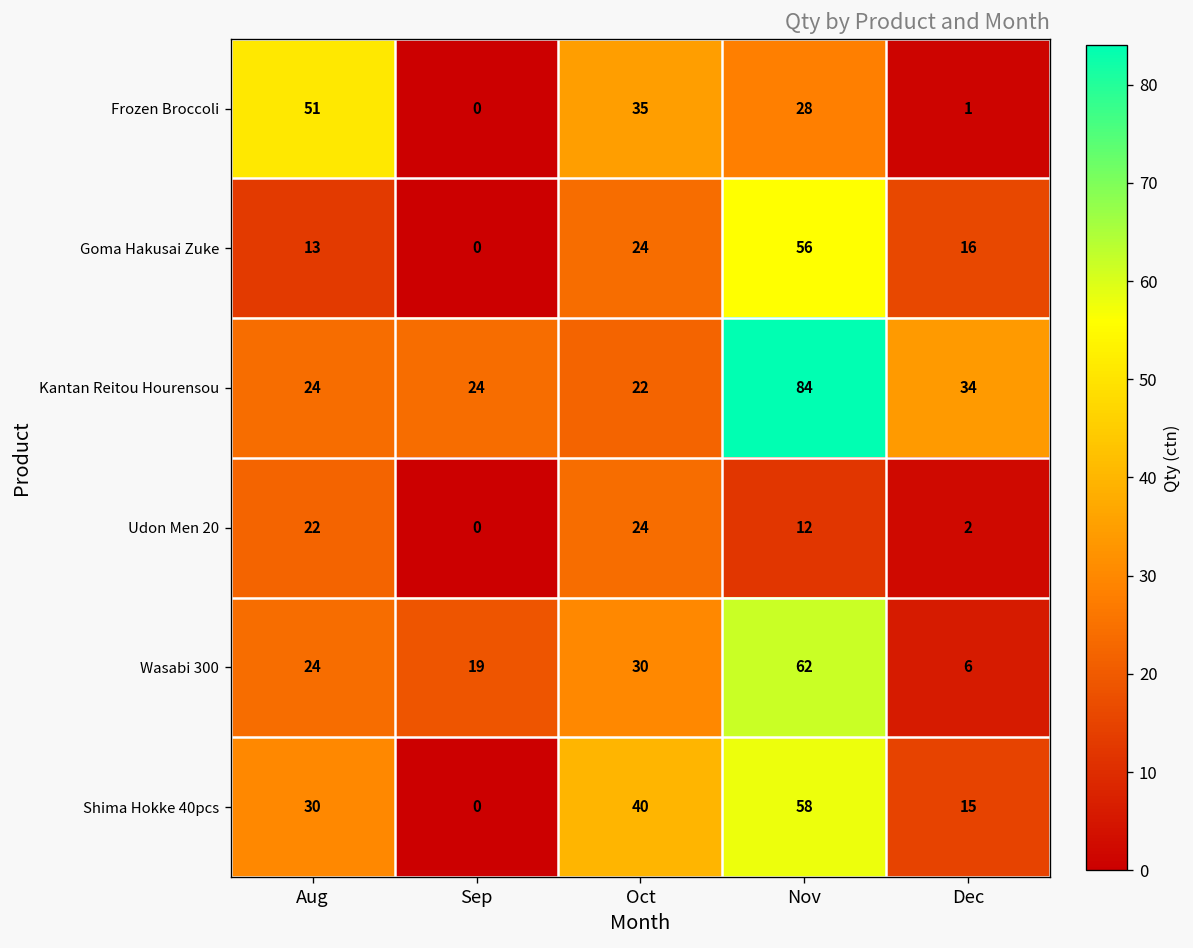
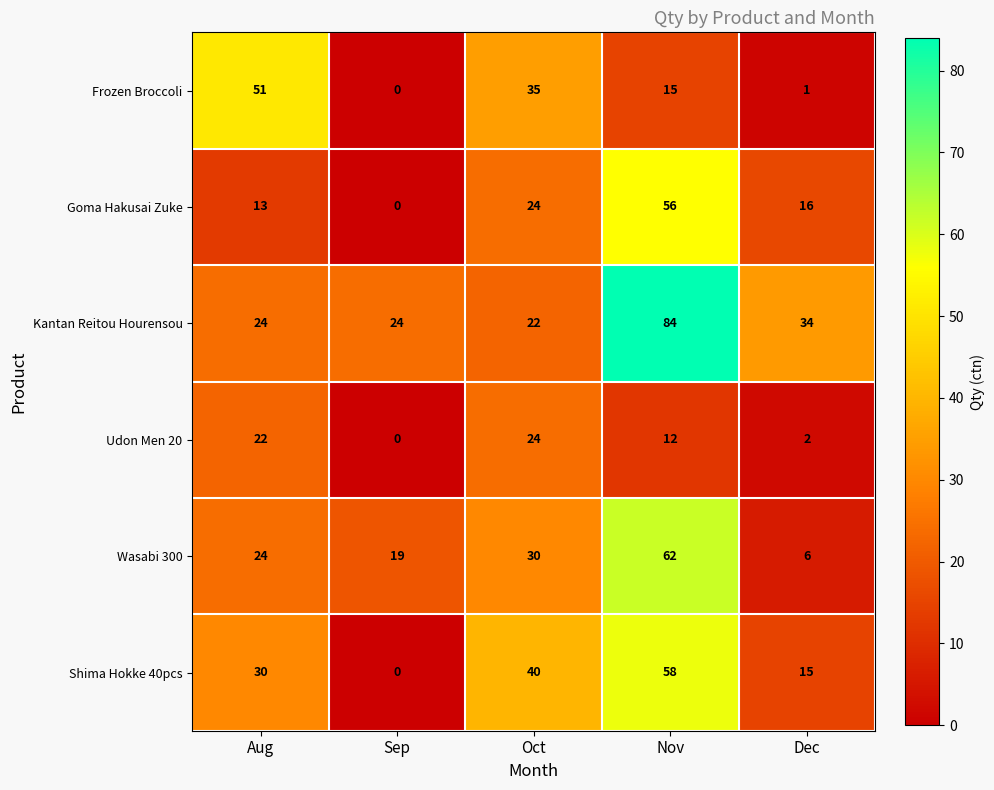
Frozen Broccoli, Nov: 28 -> 15
